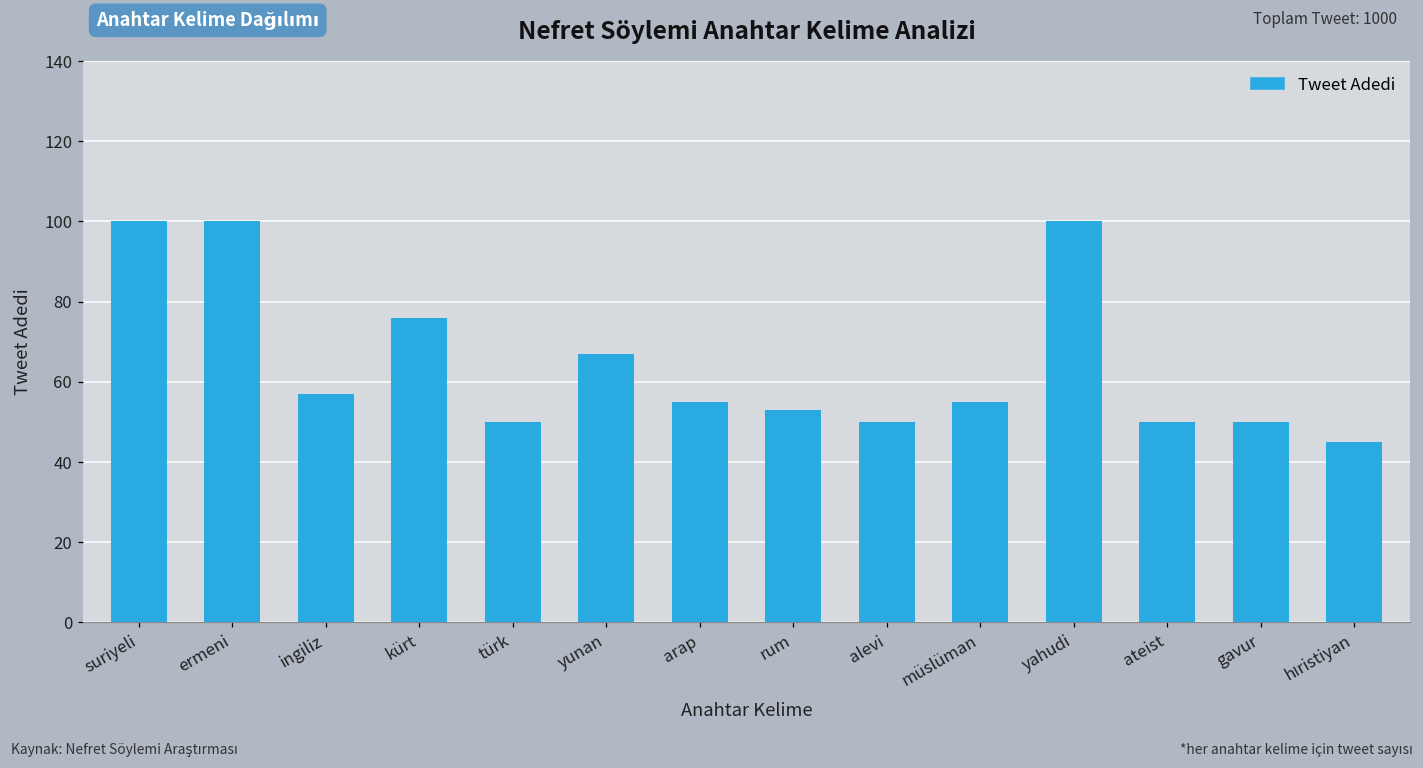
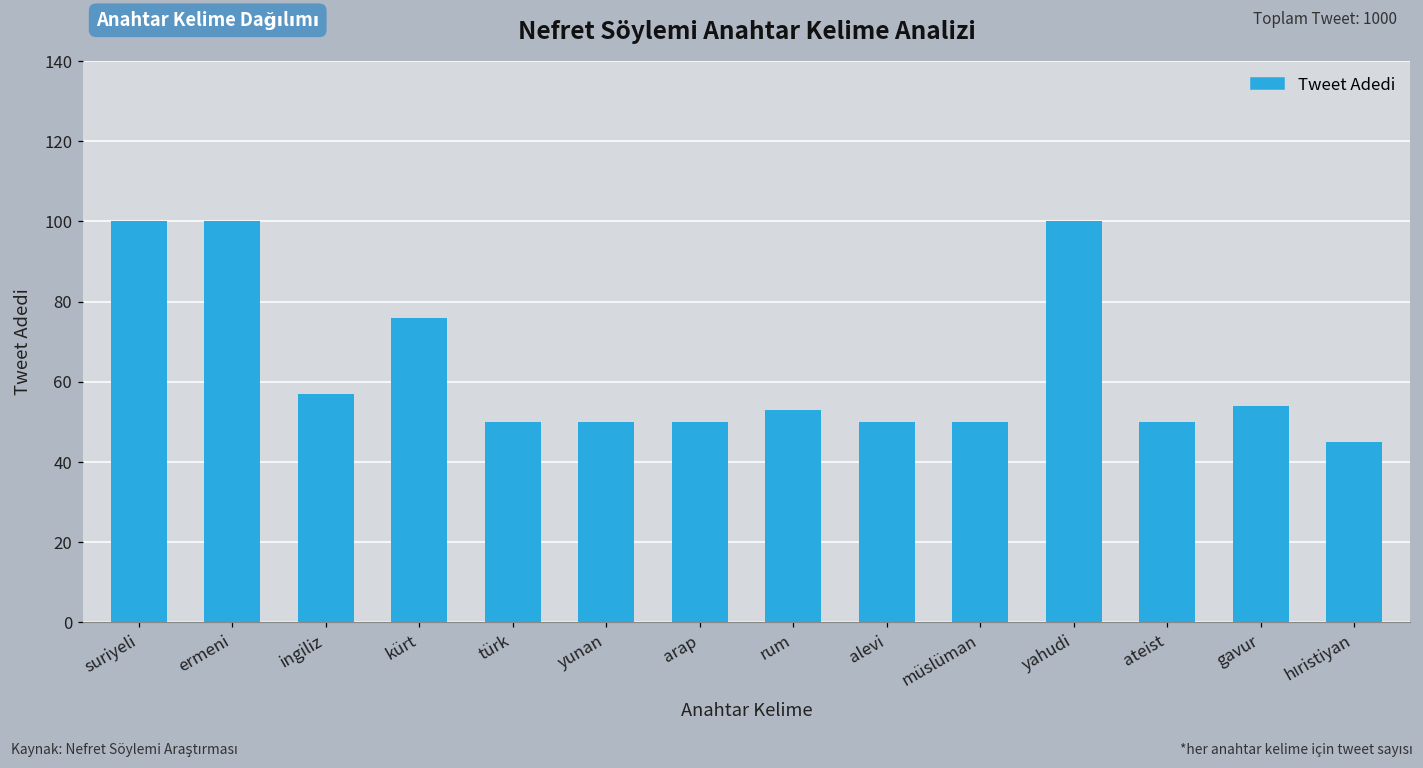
yunan: 67 -> 50
arap: 55 -> 50
müslüman: 55 -> 50
gavur: 50 -> 54
